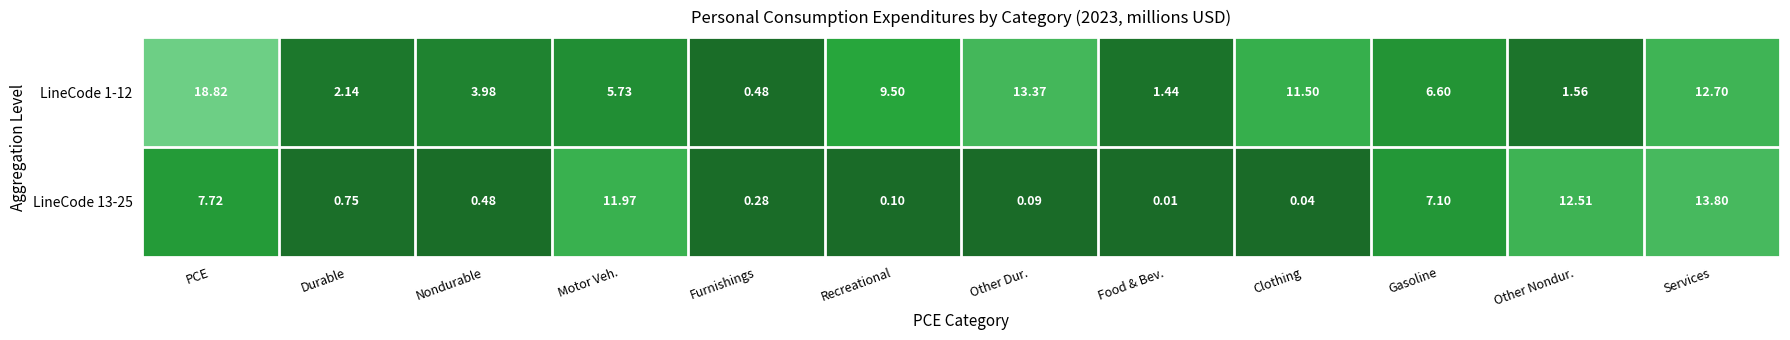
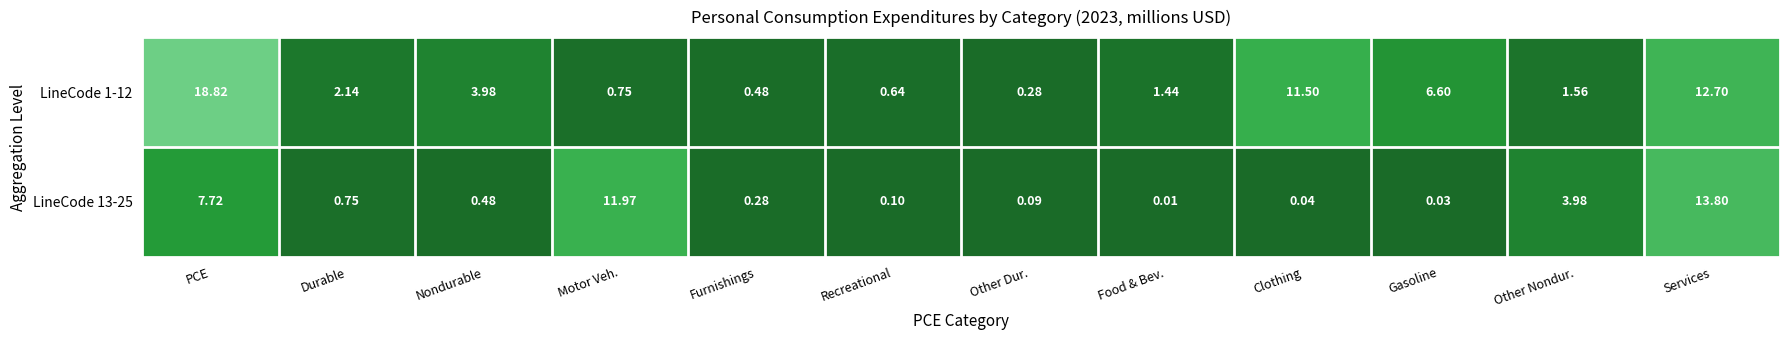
LineCode 1-12, Motor Veh.: 5.73 -> 0.75
LineCode 1-12, Recreational: 9.50 -> 0.64
LineCode 1-12, Other Dur.: 13.37 -> 0.28
LineCode 13-25, Gasoline: 7.10 -> 0.03
LineCode 13-25, Other Nondur.: 12.51 -> 3.98
